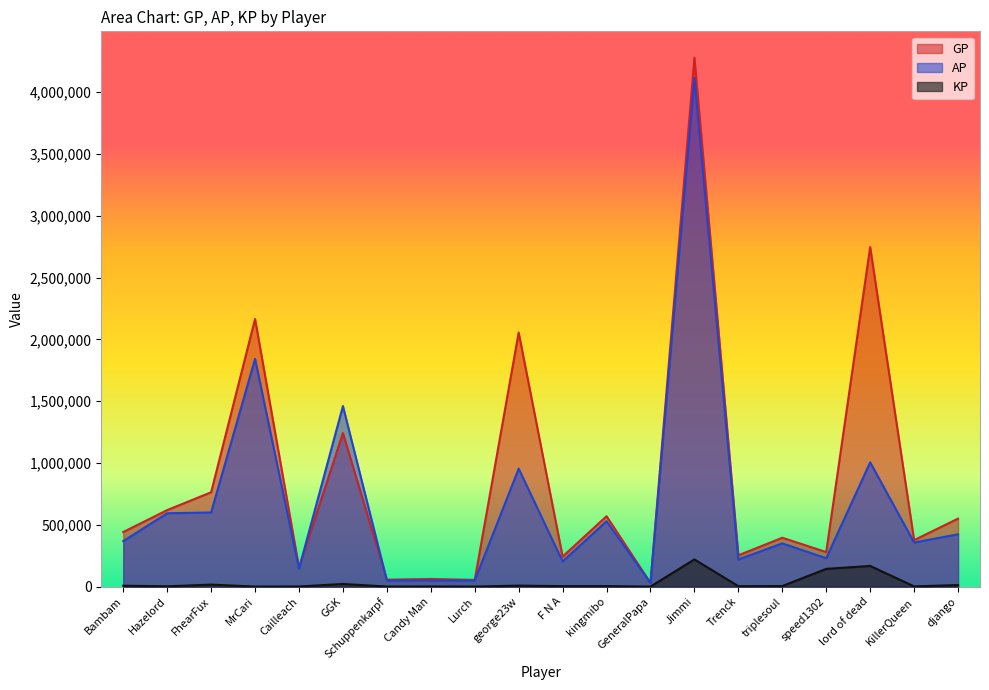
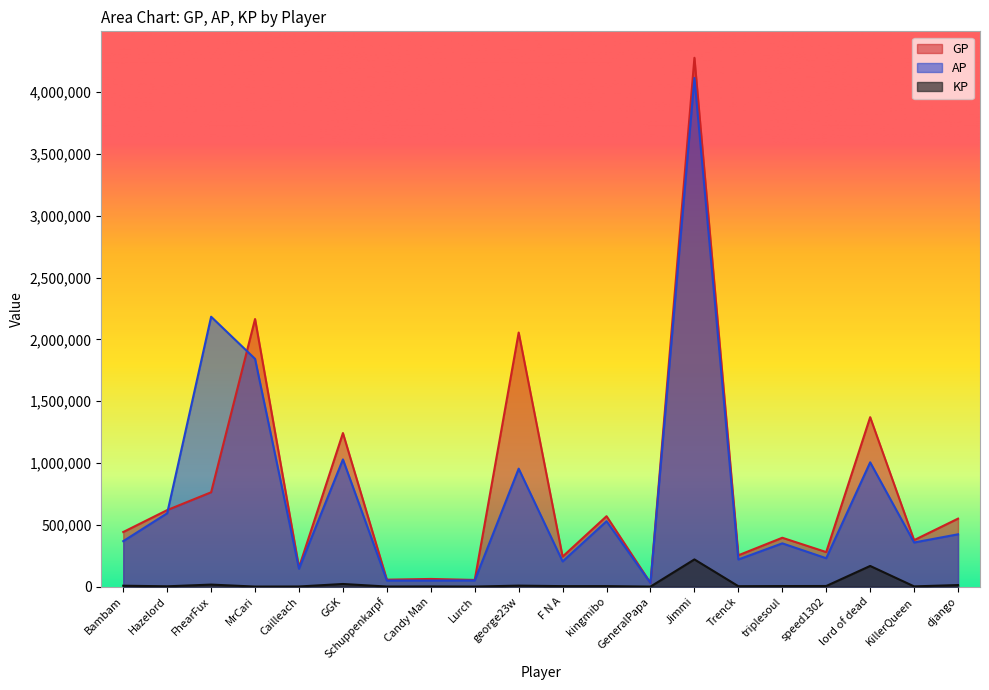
AP, FhearFux: 600,000 -> 2,180,000
AP, GGK: 1,460,000 -> 1,030,000
KP, speed1302: 140,000 -> 0
GP, lord of dead: 2,750,000 -> 1,370,000
